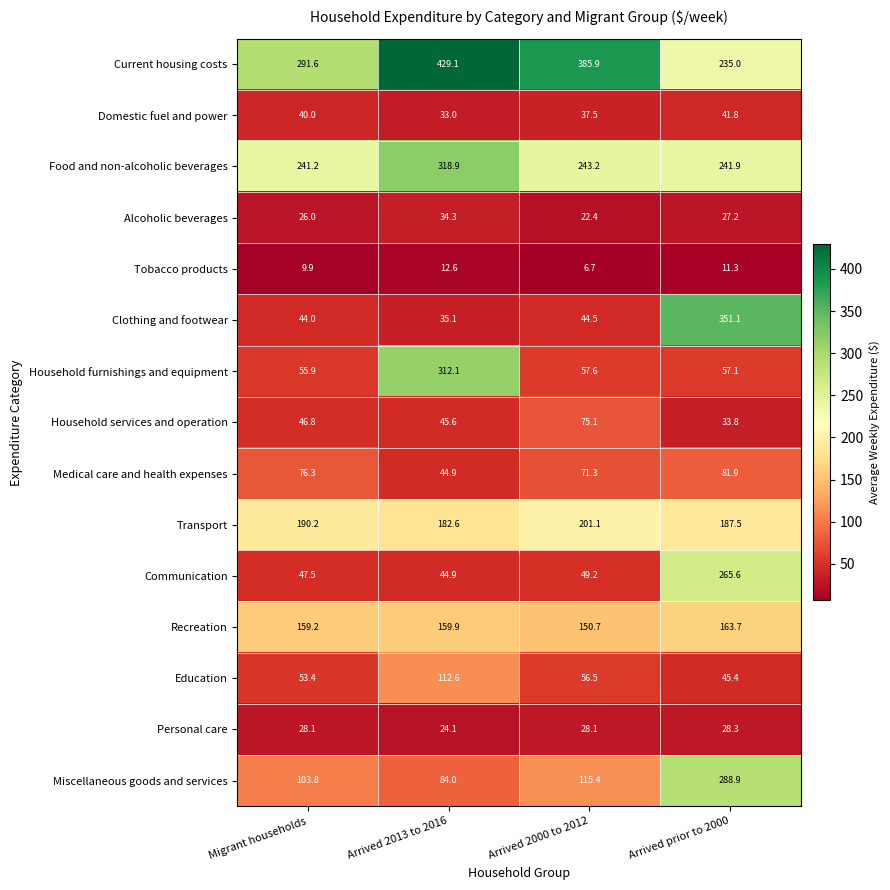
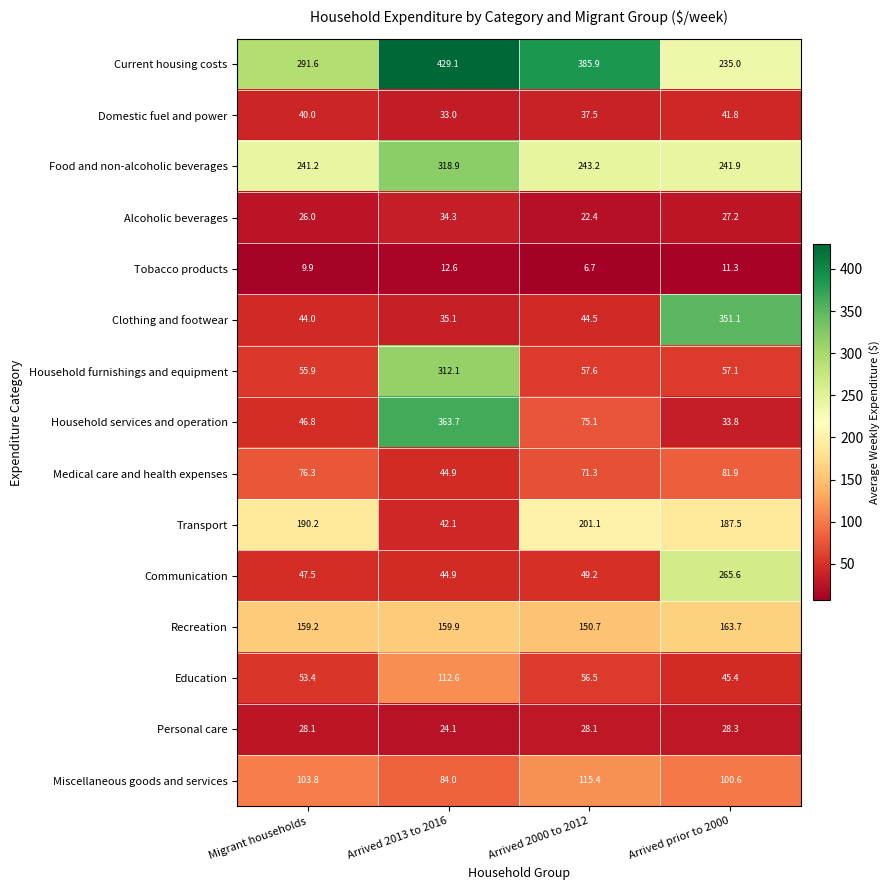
Household services and operation, Arrived 2013 to 2016: 45.6 -> 363.7
Transport, Arrived 2013 to 2016: 182.6 -> 42.1
Miscellaneous goods and services, Arrived prior to 2000: 288.9 -> 100.6
